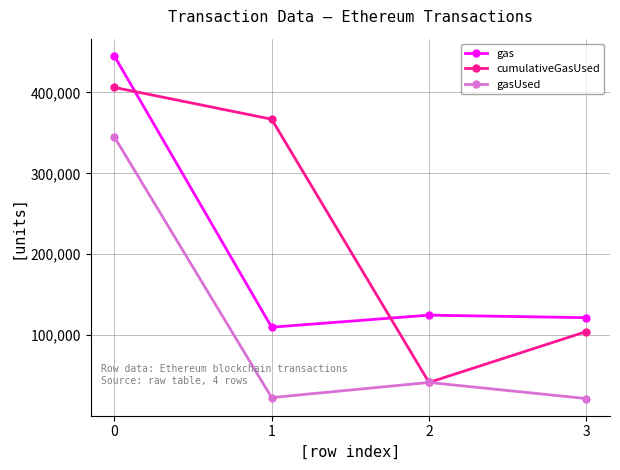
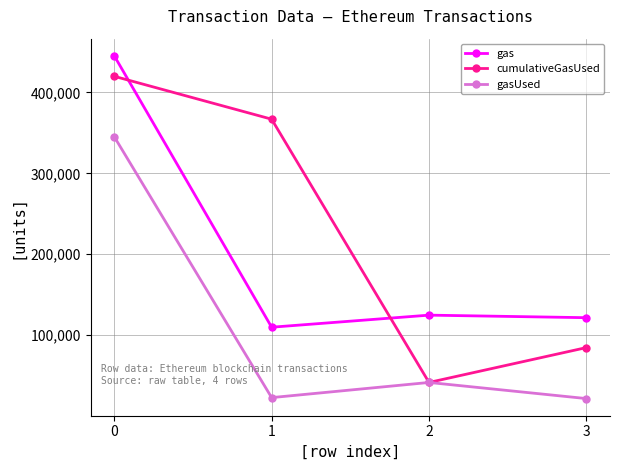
cumulativeGasUsed, 0: 410,000 -> 420,000
cumulativeGasUsed, 3: 100,000 -> 80,000
